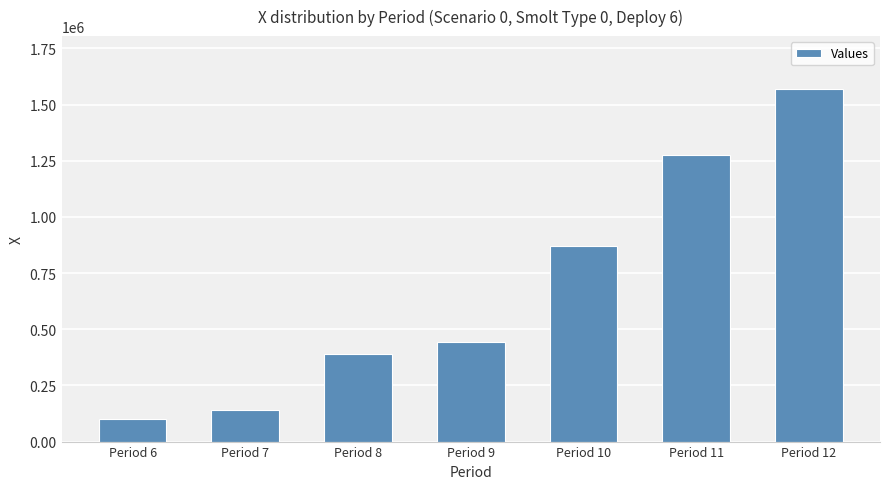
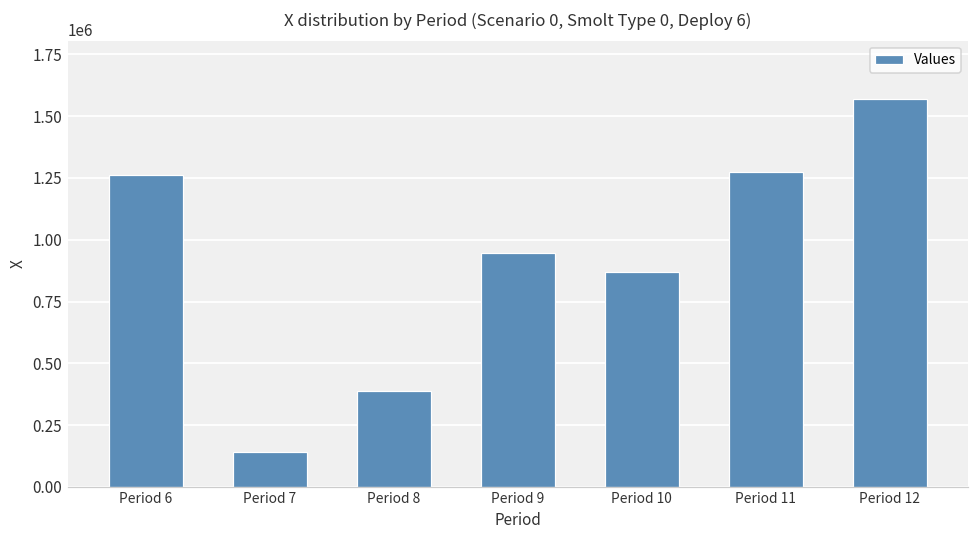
Period 6: 100000 -> 1260000
Period 9: 440000 -> 950000
